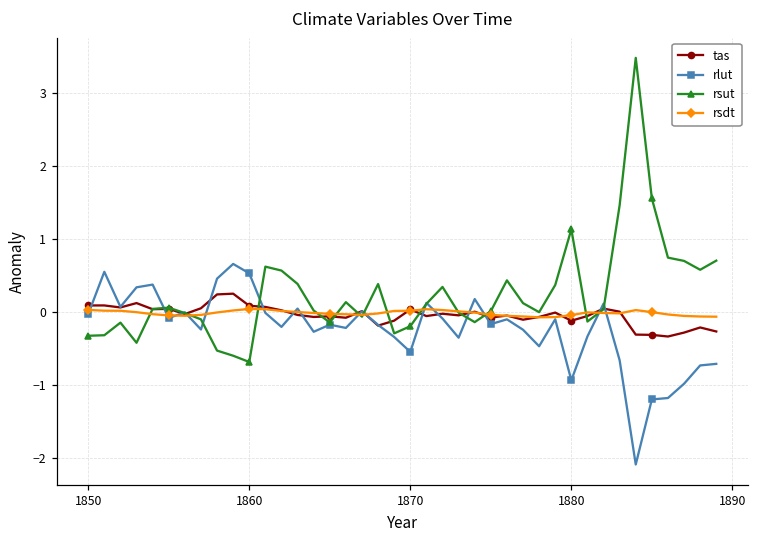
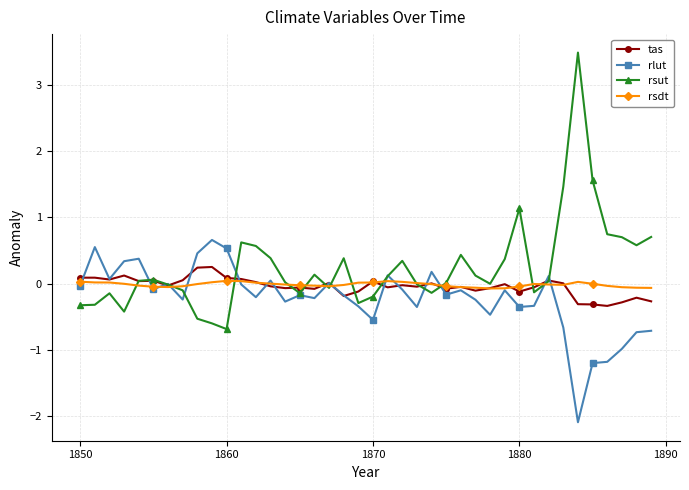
rlut, 1880: -0.9 -> -0.4
